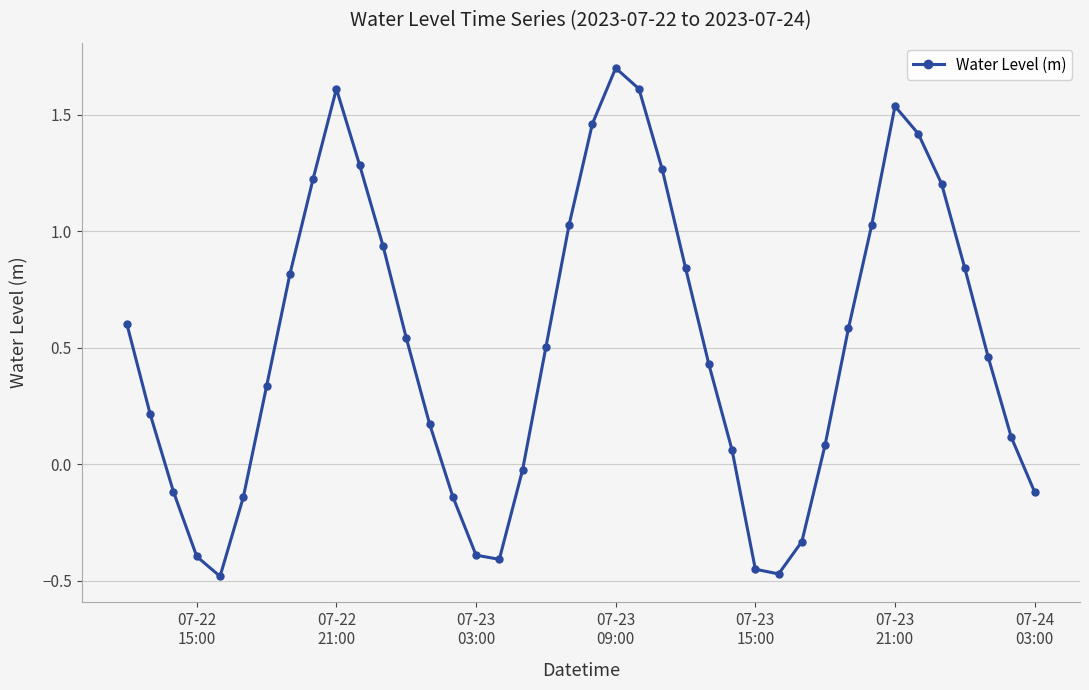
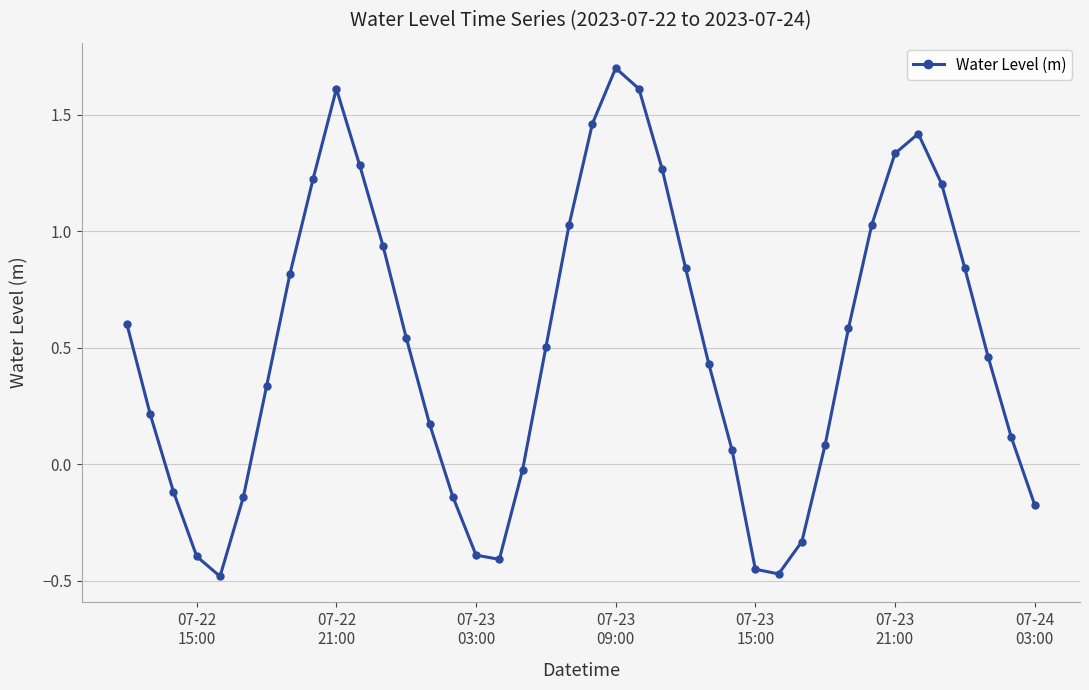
07-23 21:00: 1.54 -> 1.33
07-24 03:00: -0.12 -> -0.17
